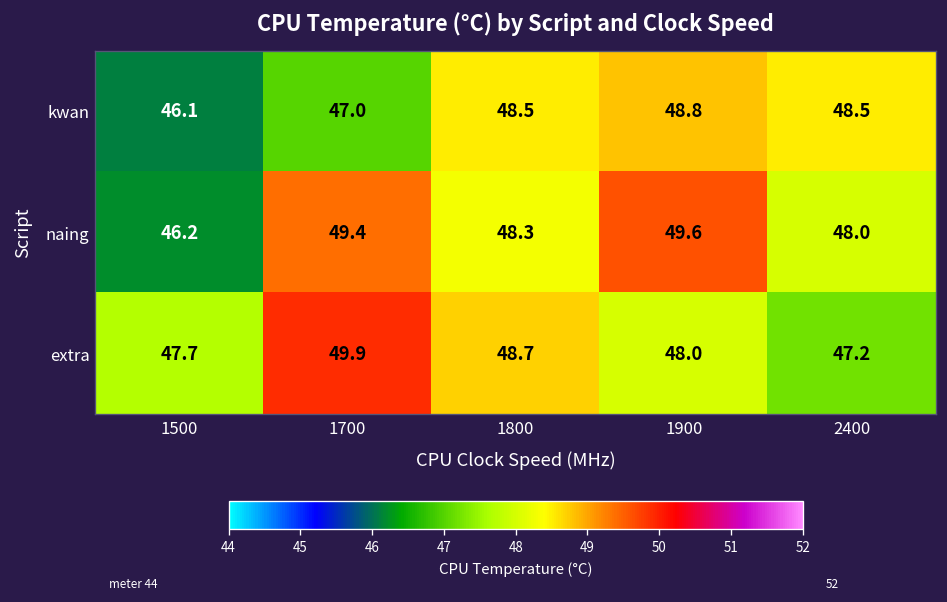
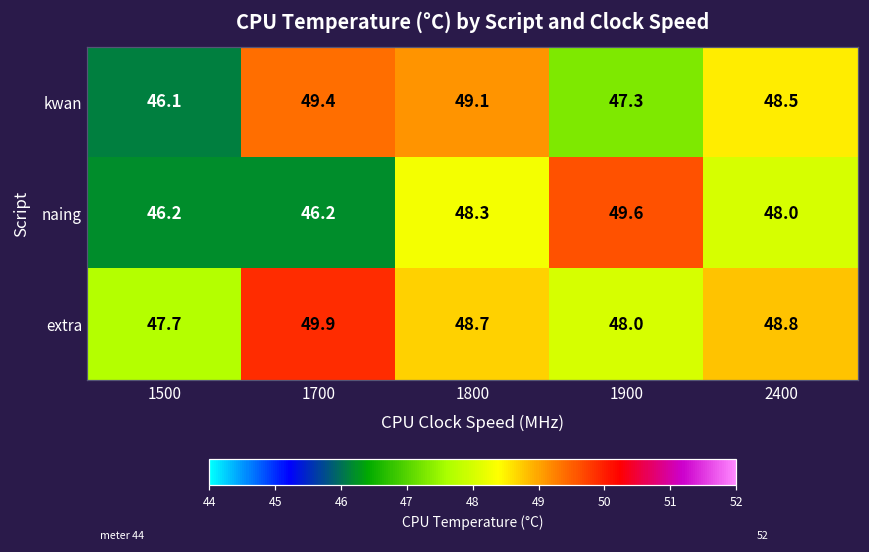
kwan, 1700: 47.0 -> 49.4
kwan, 1800: 48.5 -> 49.1
kwan, 1900: 48.8 -> 47.3
naing, 1700: 49.4 -> 46.2
extra, 2400: 47.2 -> 48.8
